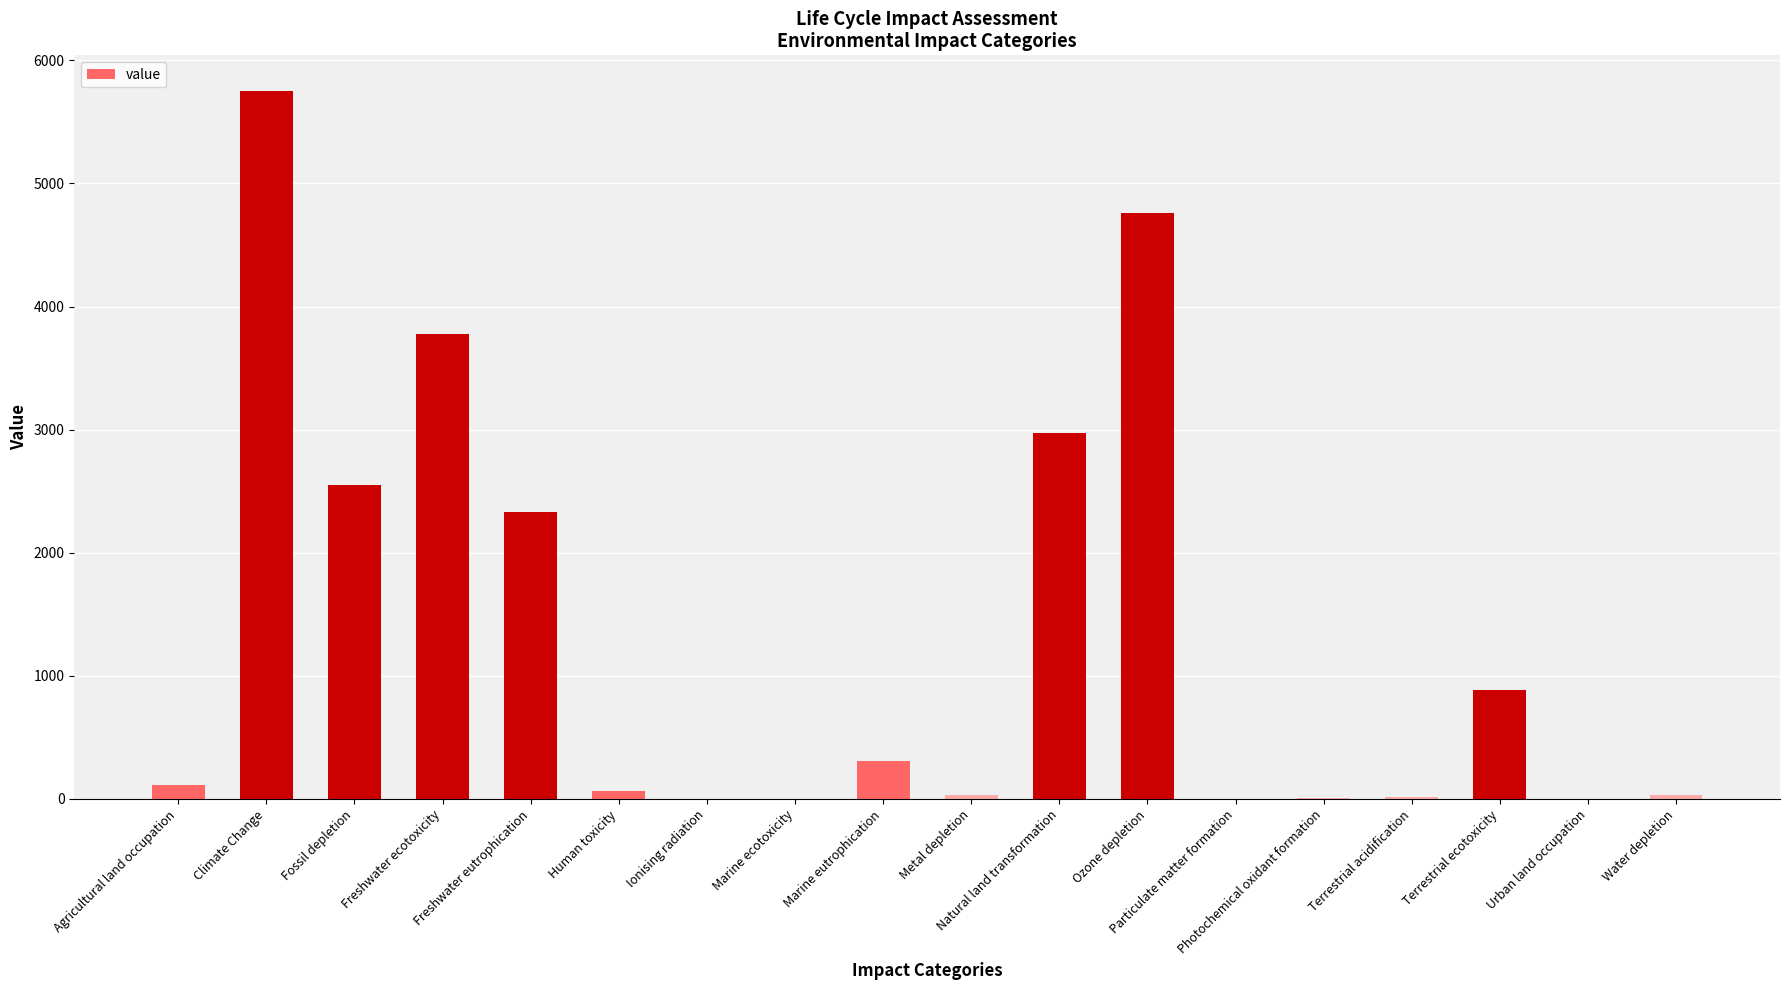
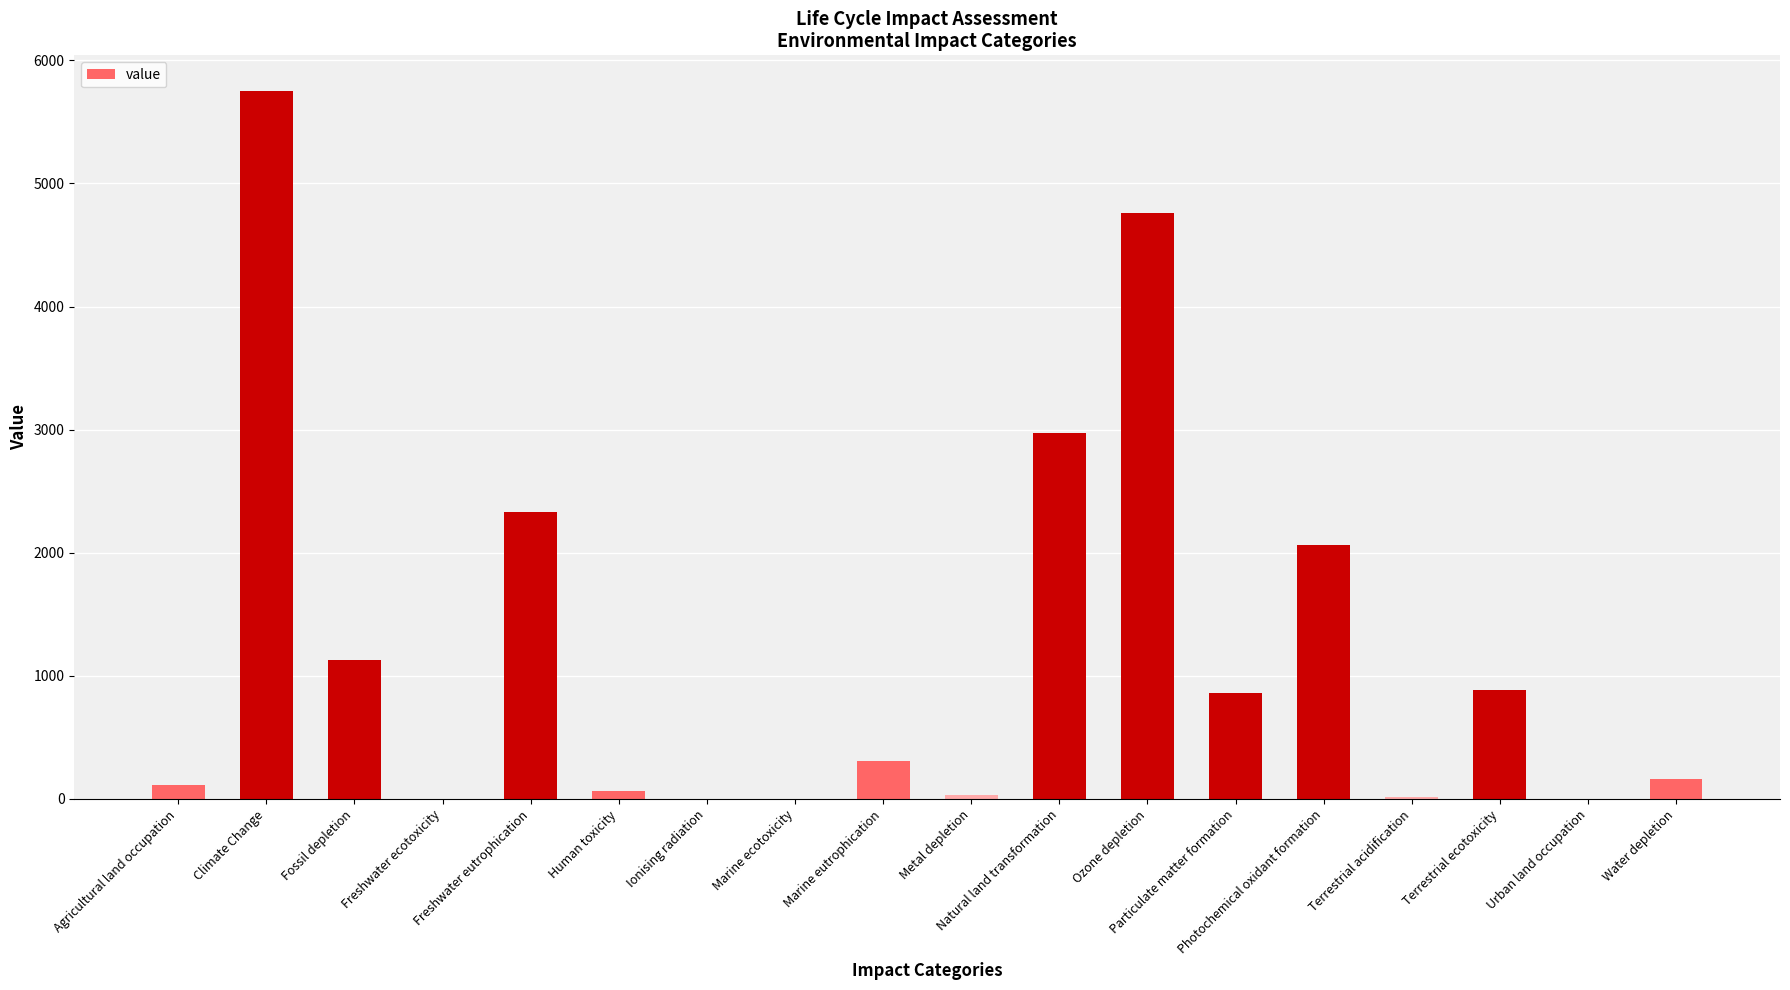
Fossil depletion: 2550 -> 1130
Freshwater ecotoxicity: 3780 -> 0
Particulate matter formation: 0 -> 860
Photochemical oxidant formation: 10 -> 2070
Water depletion: 30 -> 160
